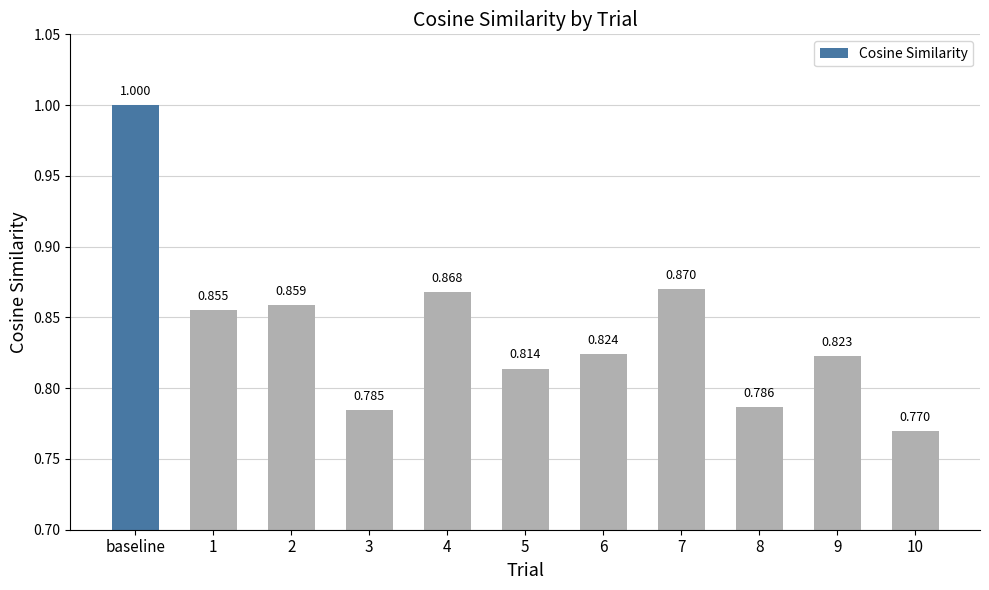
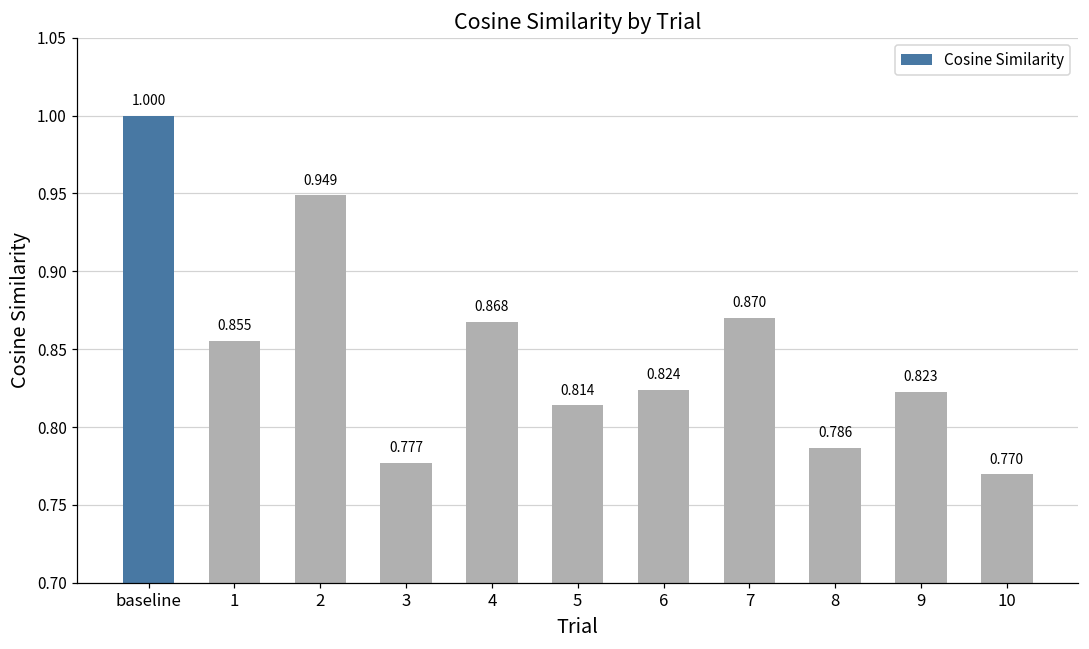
2: 0.859 -> 0.949
3: 0.785 -> 0.777
